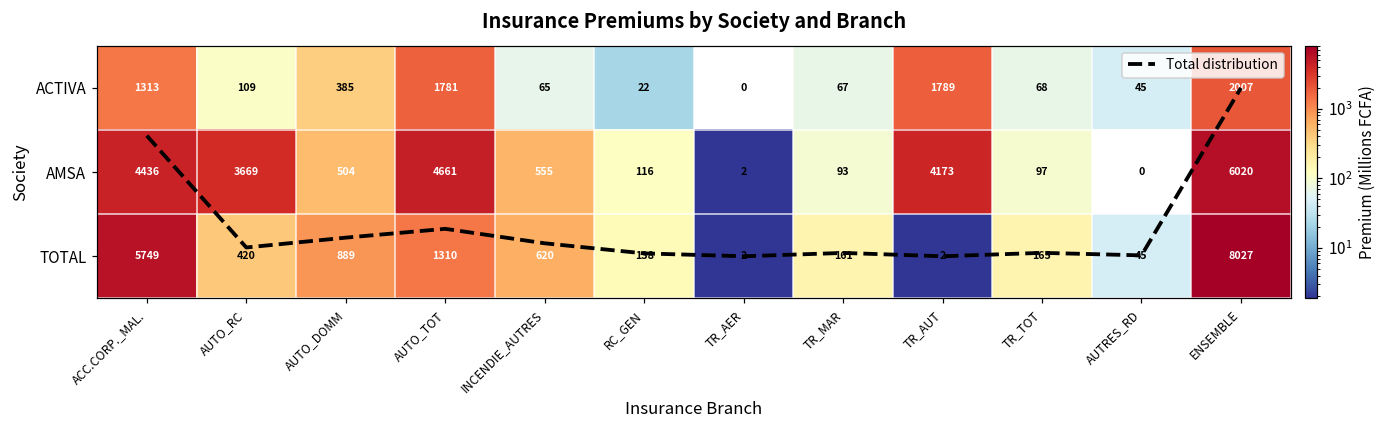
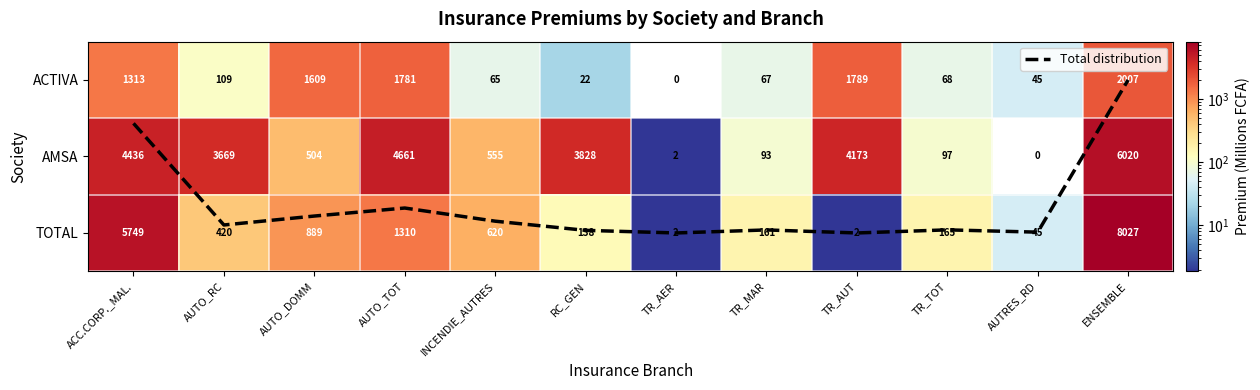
ACTIVA, AUTO_DOMM: 385 -> 1609
AMSA, RC_GEN: 116 -> 3828
